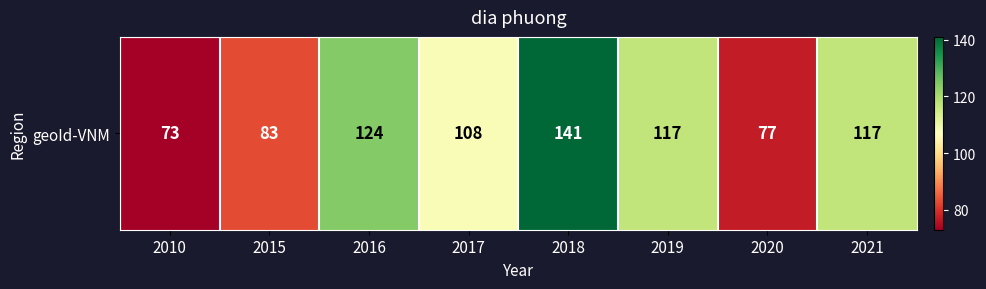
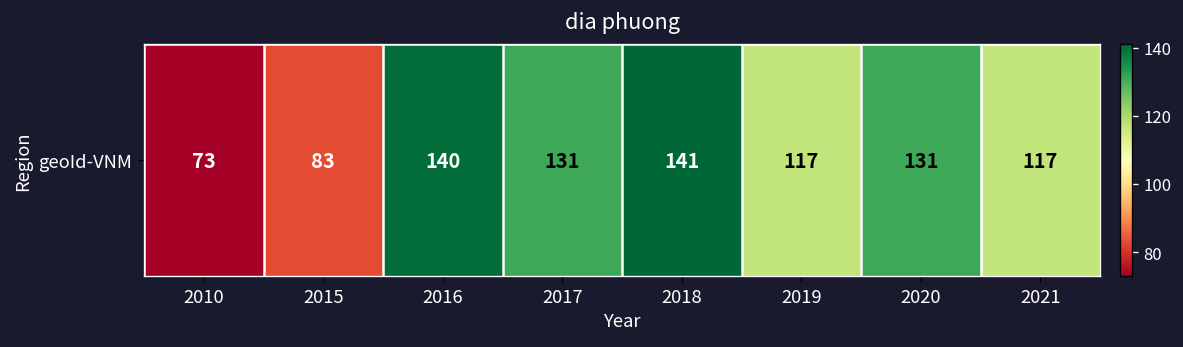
geoId-VNM, 2016: 124 -> 140
geoId-VNM, 2017: 108 -> 131
geoId-VNM, 2020: 77 -> 131
